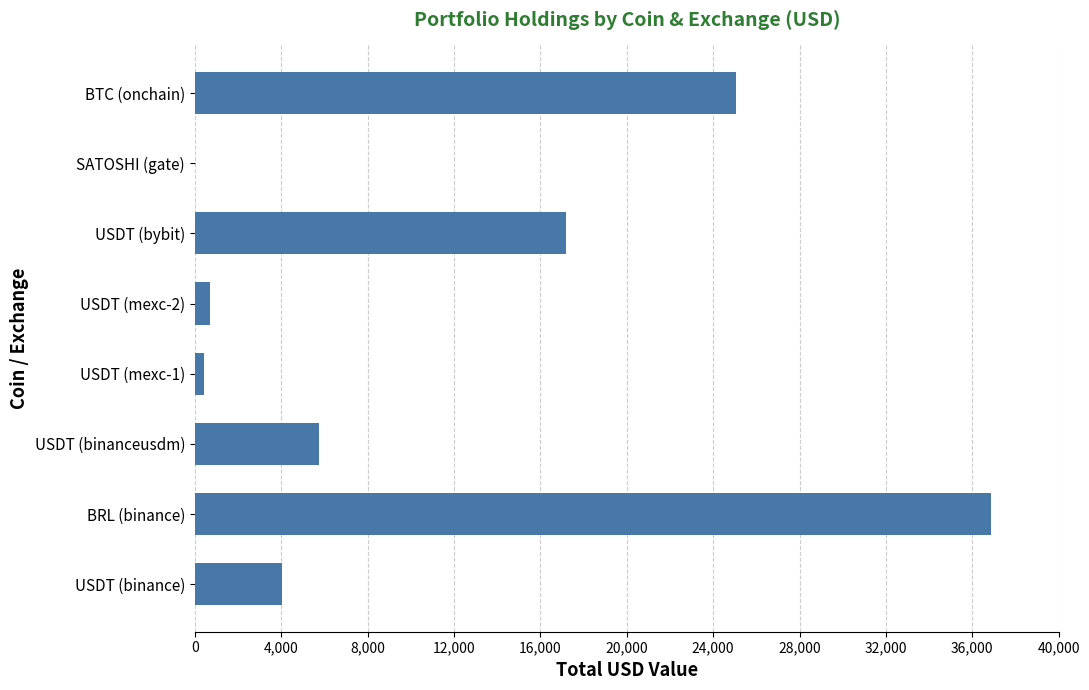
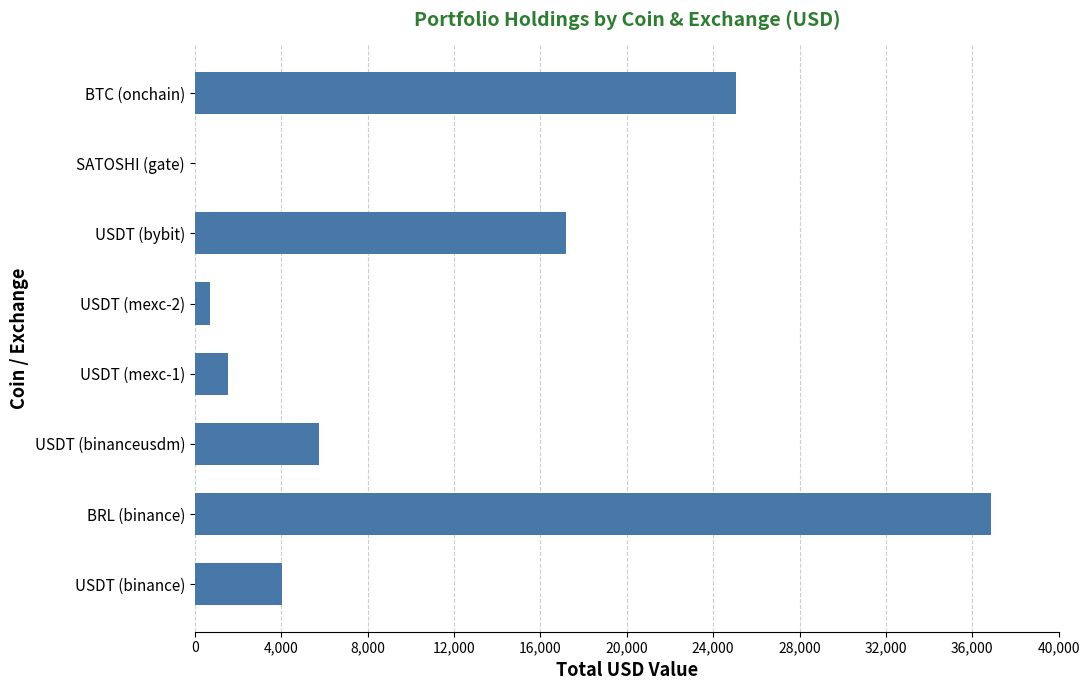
USDT (mexc-1): 400 -> 1,600
